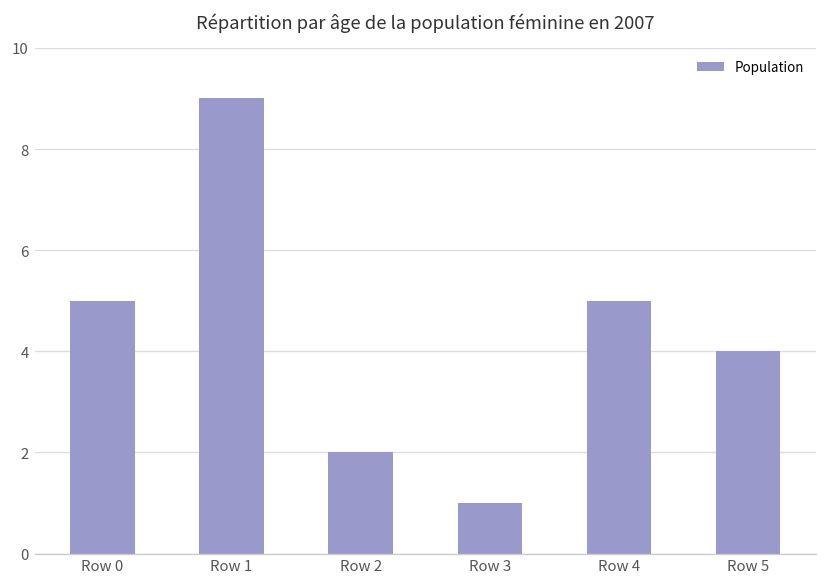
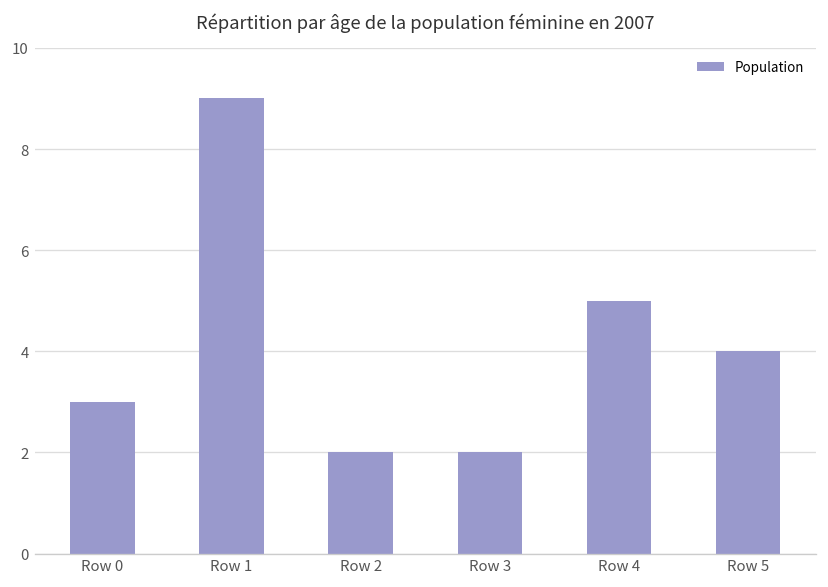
Row 0: 5 -> 3
Row 3: 1 -> 2
